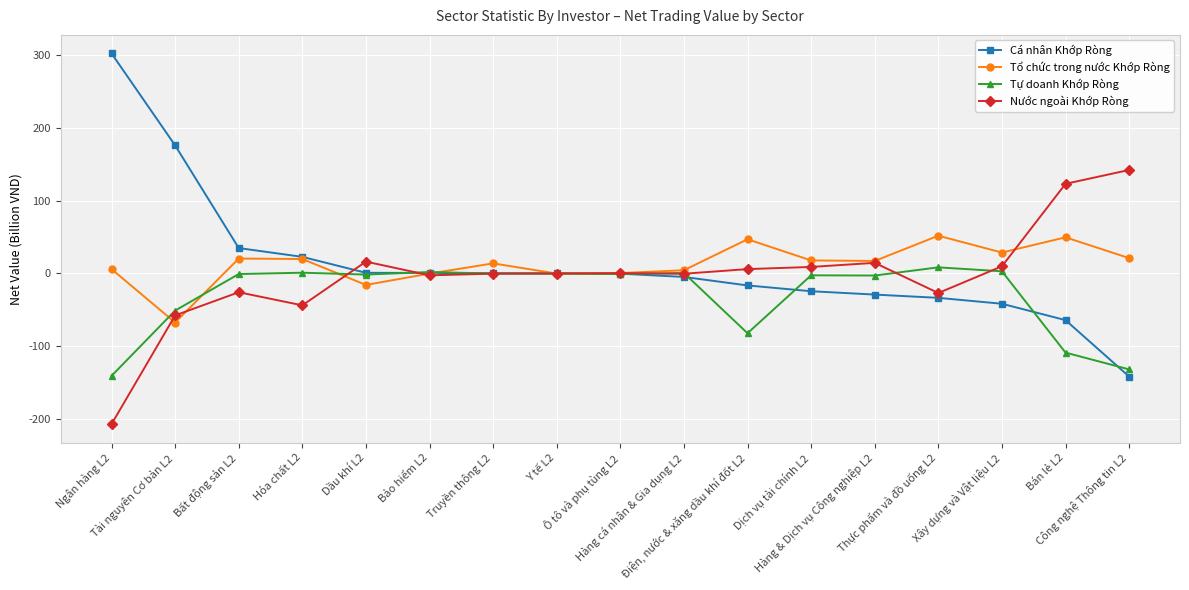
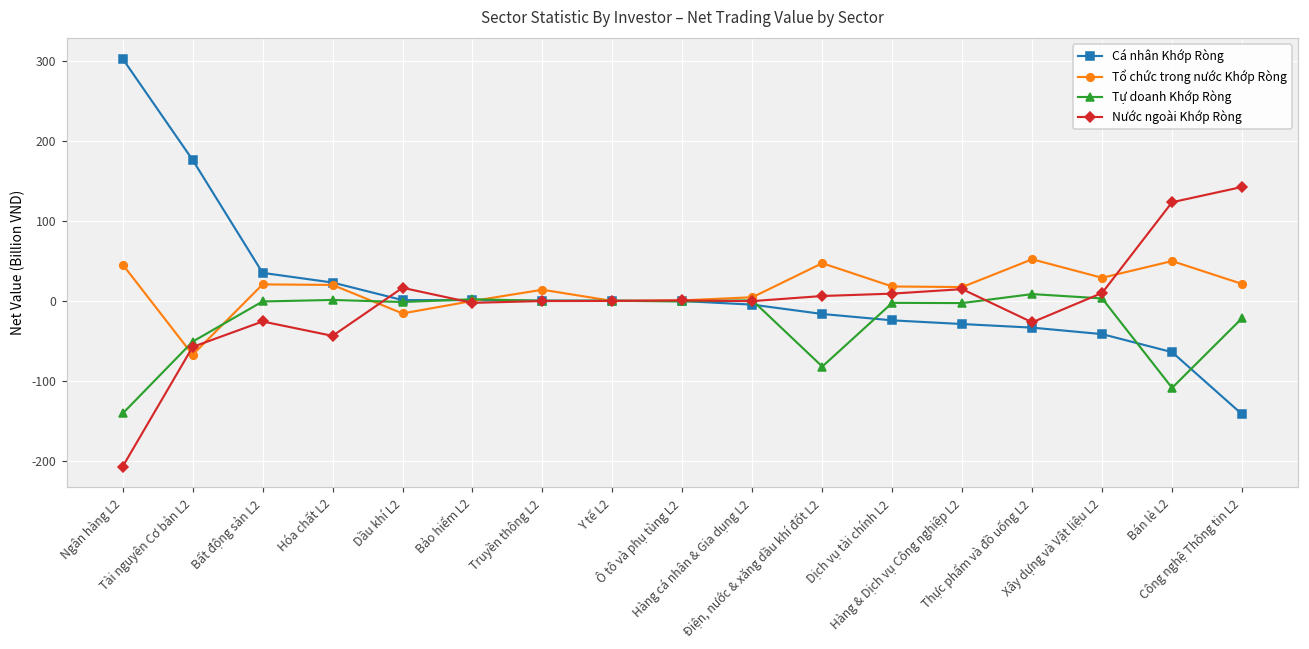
Tổ chức trong nước Khớp Ròng, Ngân hàng L2: 10 -> 50
Tự doanh Khớp Ròng, Công nghệ Thông tin L2: -130 -> -20
